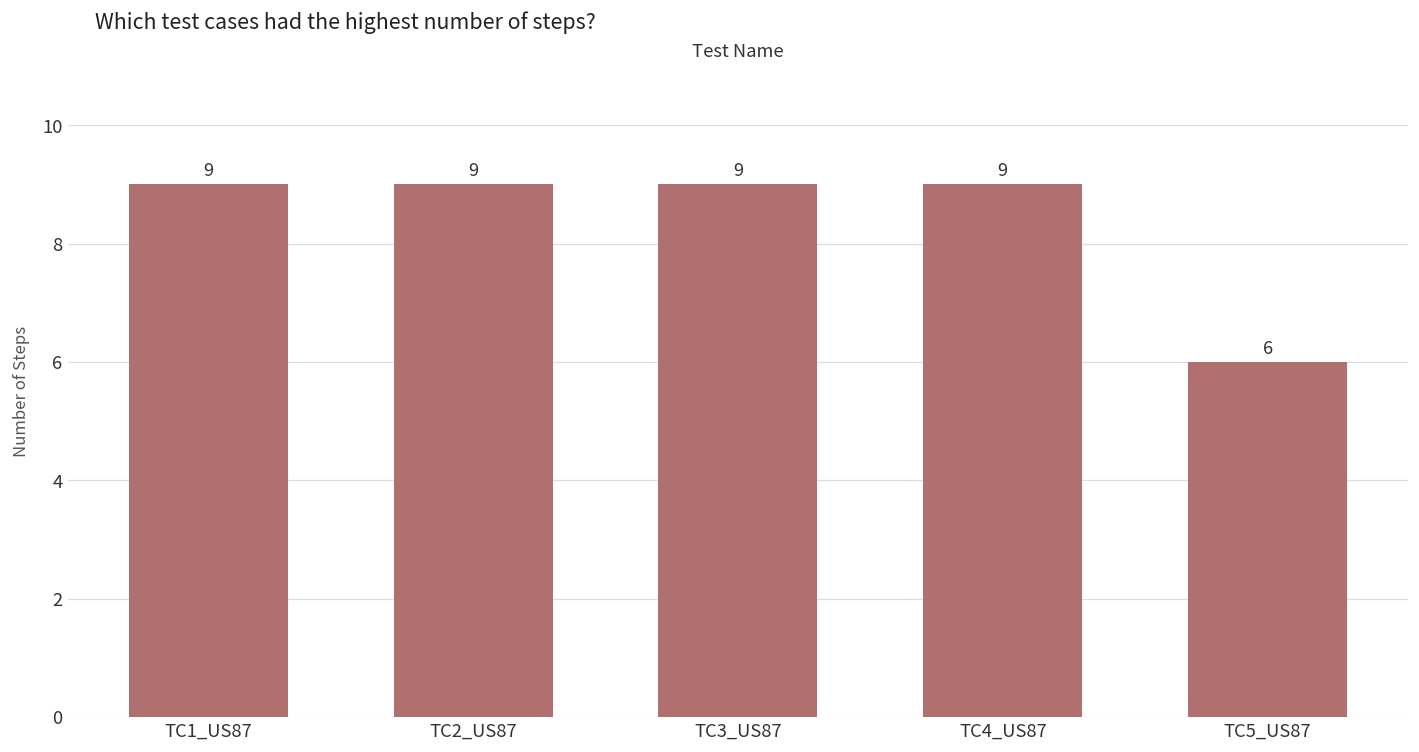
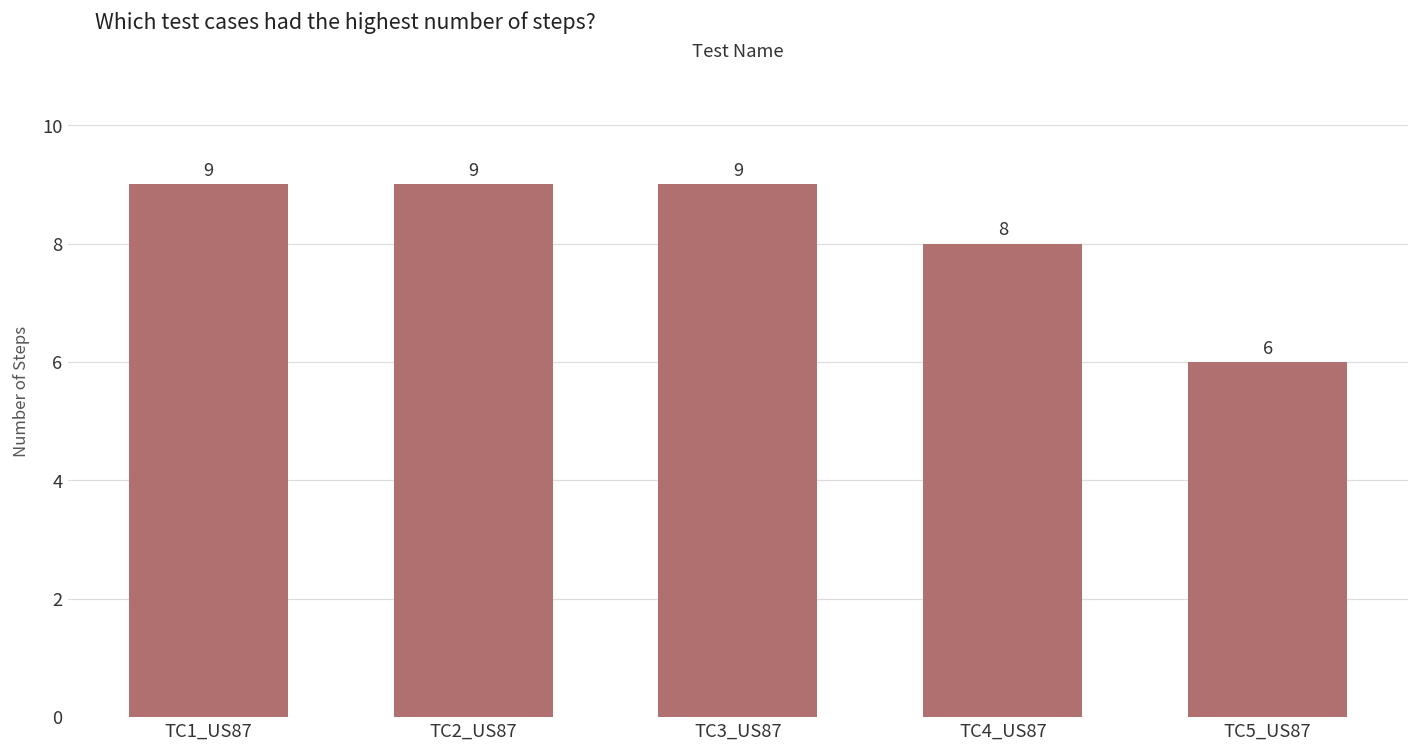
TC4_US87: 9 -> 8
